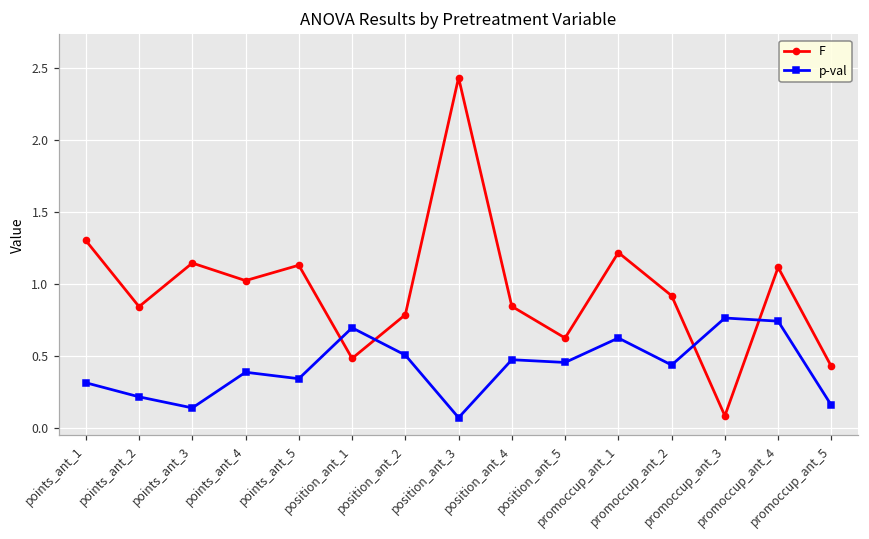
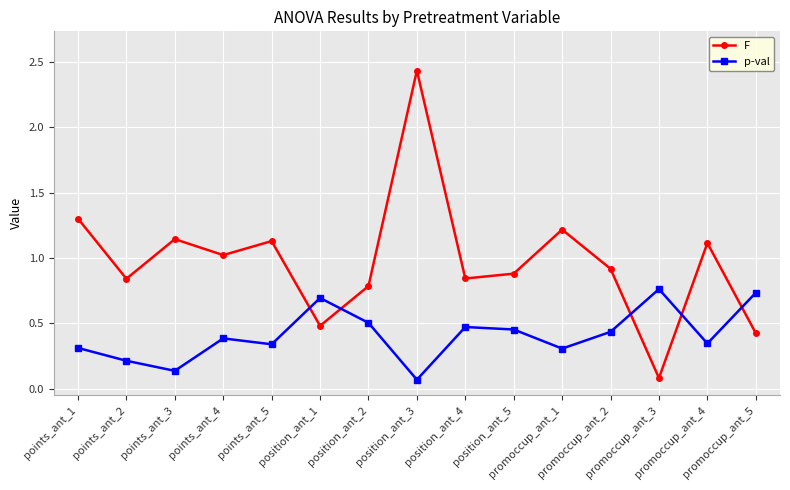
F, position_ant_5: 0.62 -> 0.88
p-val, promoccup_ant_1: 0.62 -> 0.31
p-val, promoccup_ant_4: 0.74 -> 0.35
p-val, promoccup_ant_5: 0.16 -> 0.74
